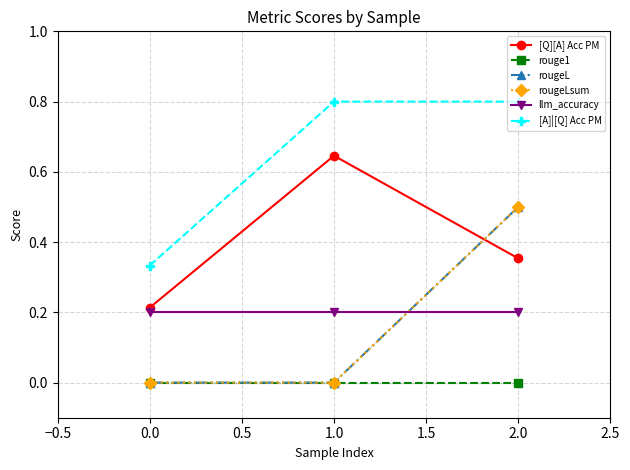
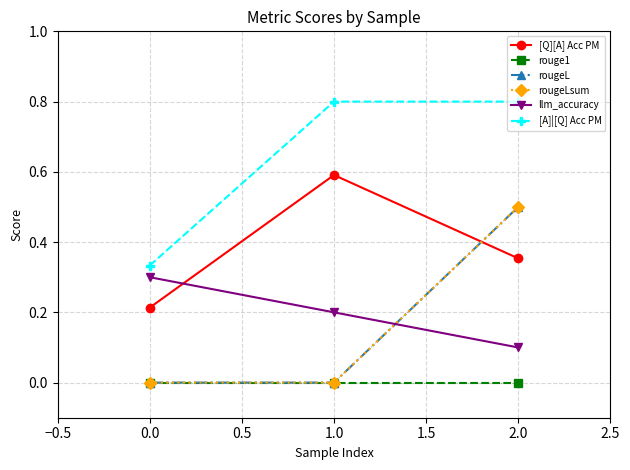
llm_accuracy, 0.0: 0.2 -> 0.3
[Q][A] Acc PM, 1.0: 0.65 -> 0.59
llm_accuracy, 2.0: 0.2 -> 0.1
